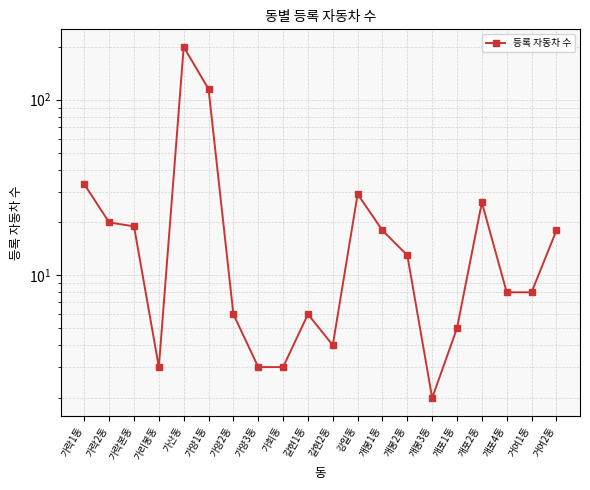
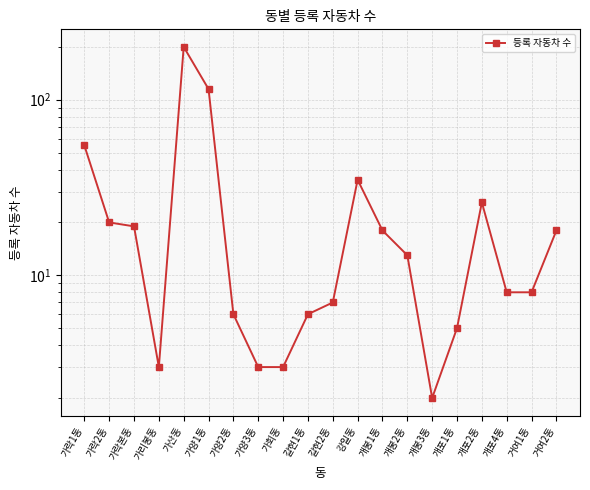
가락1동: 33 -> 55
갈현2동: 4 -> 7
강일동: 29 -> 35
